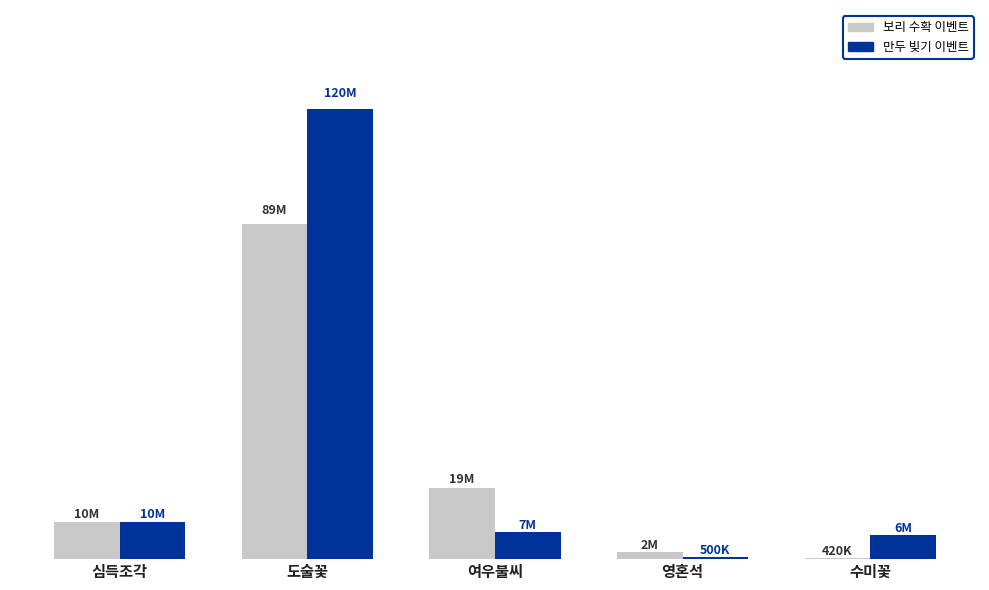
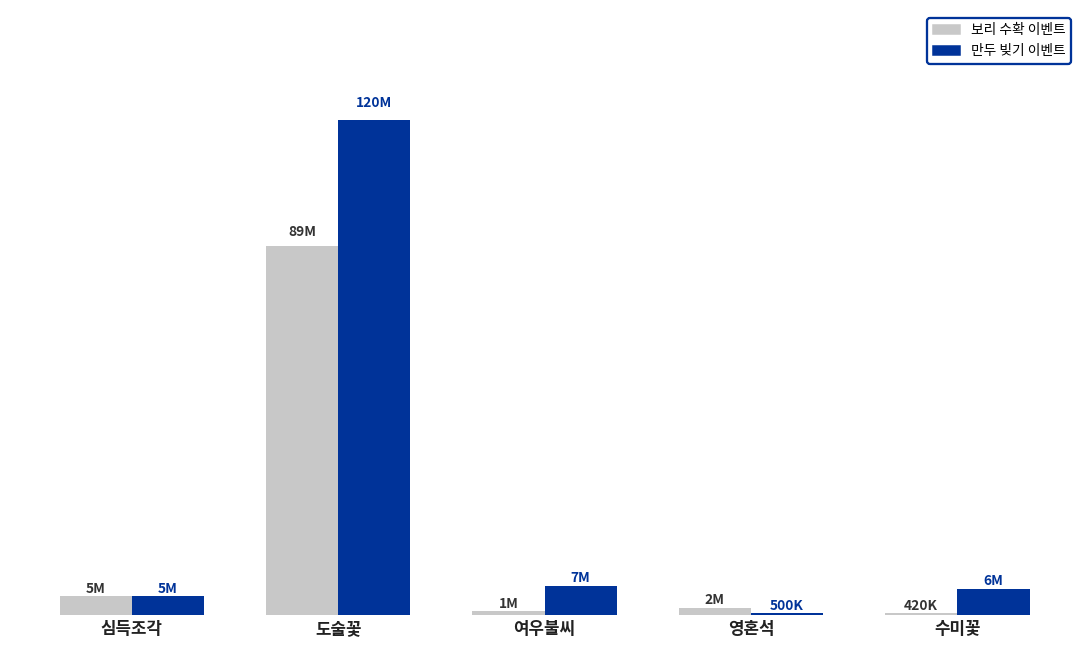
보리 수확 이벤트, 심득조각: 10M -> 5M
만두 빚기 이벤트, 심득조각: 10M -> 5M
보리 수확 이벤트, 여우불씨: 19M -> 1M
